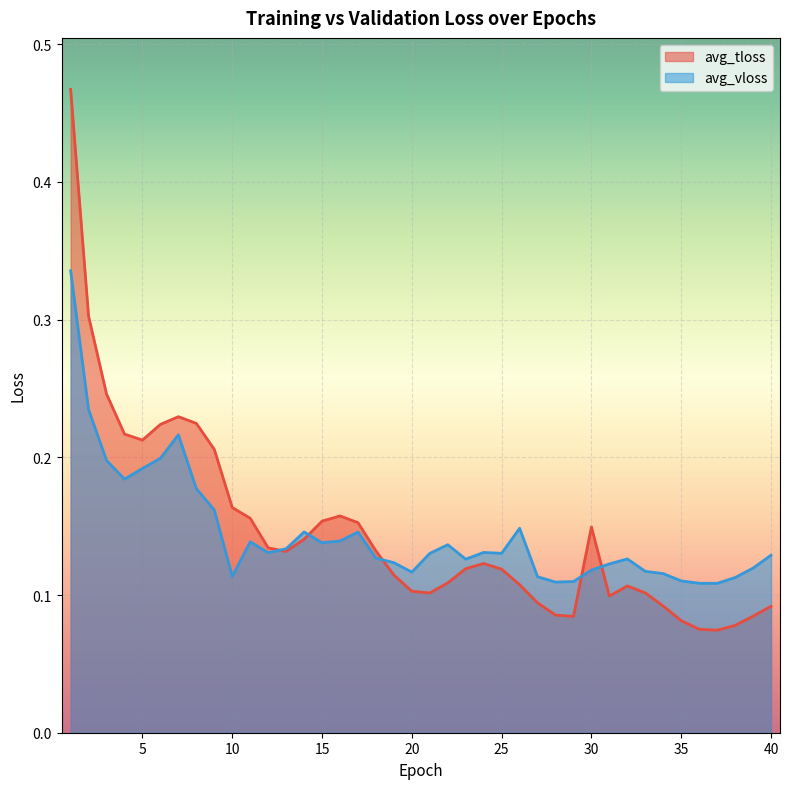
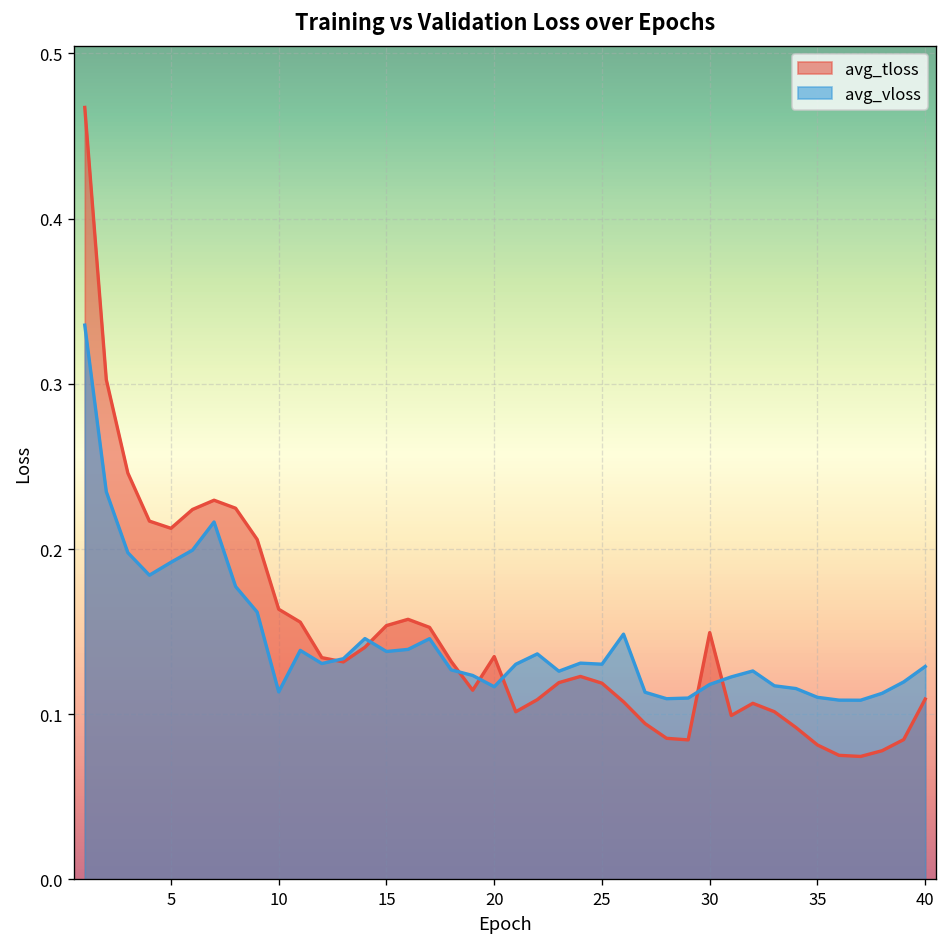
avg_tloss, 20: 0.103 -> 0.135
avg_tloss, 40: 0.092 -> 0.109
